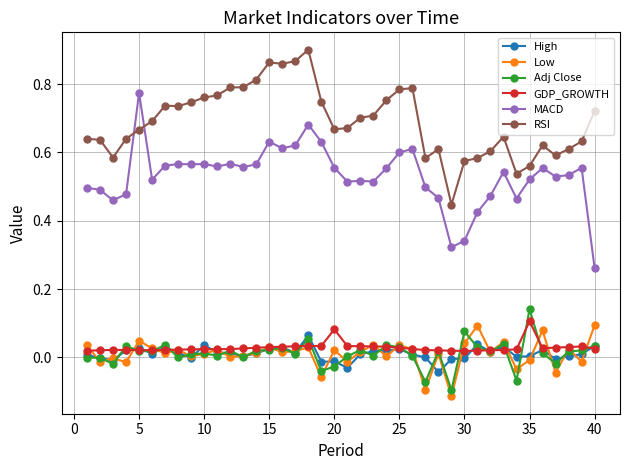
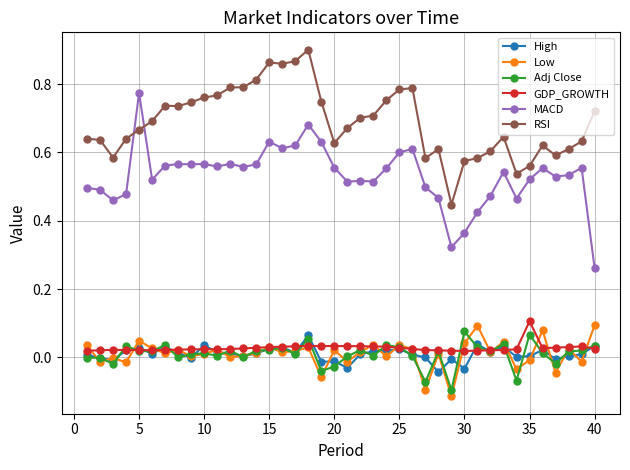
GDP_GROWTH, 20: 0.08 -> 0.03
RSI, 20: 0.67 -> 0.63
High, 30: 0.00 -> -0.03
MACD, 30: 0.34 -> 0.36
Adj Close, 35: 0.14 -> 0.07
